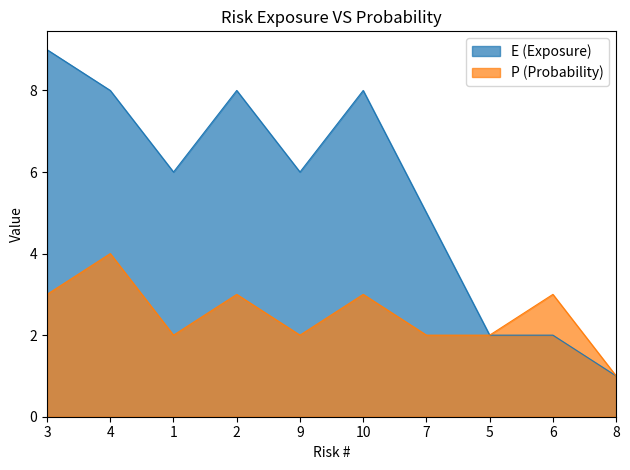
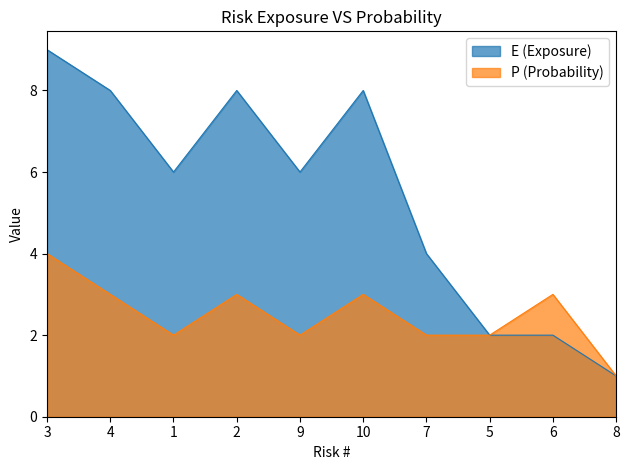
P (Probability), 3: 3 -> 4
P (Probability), 4: 4 -> 3
E (Exposure), 7: 5 -> 4
